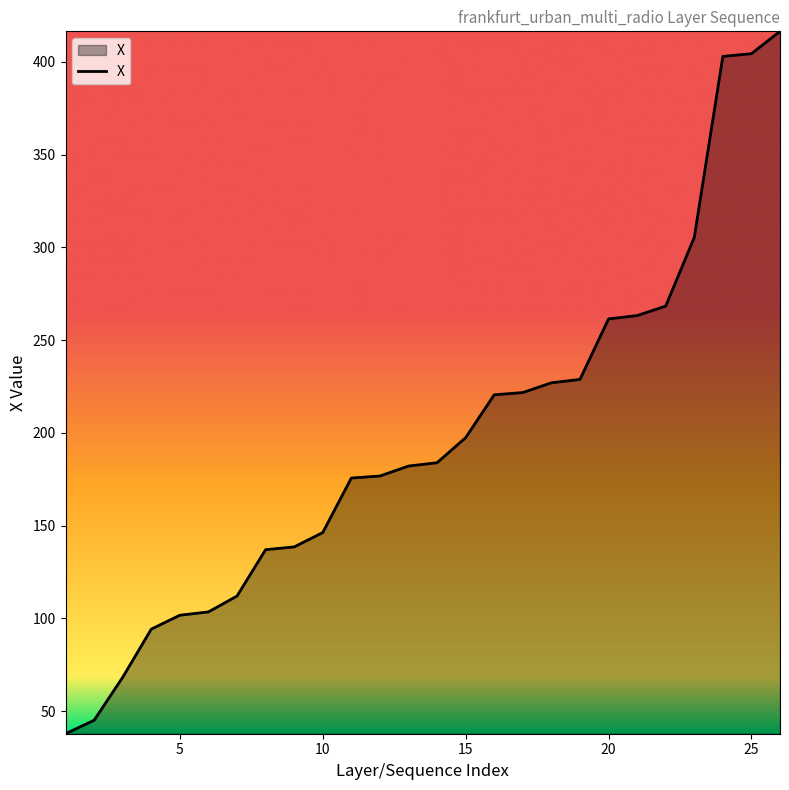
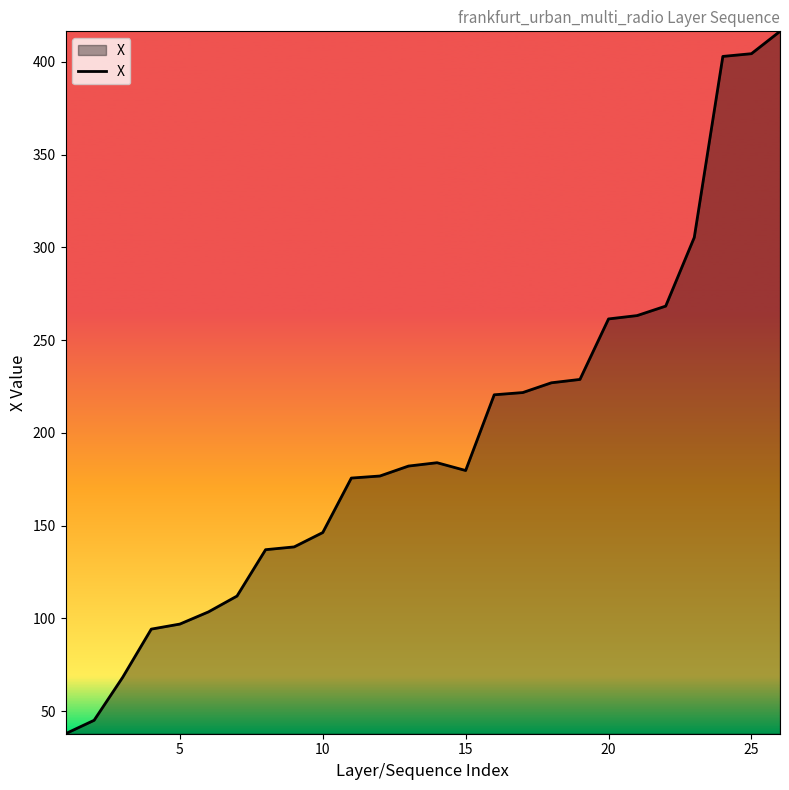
5: 102 -> 97
15: 197 -> 180
